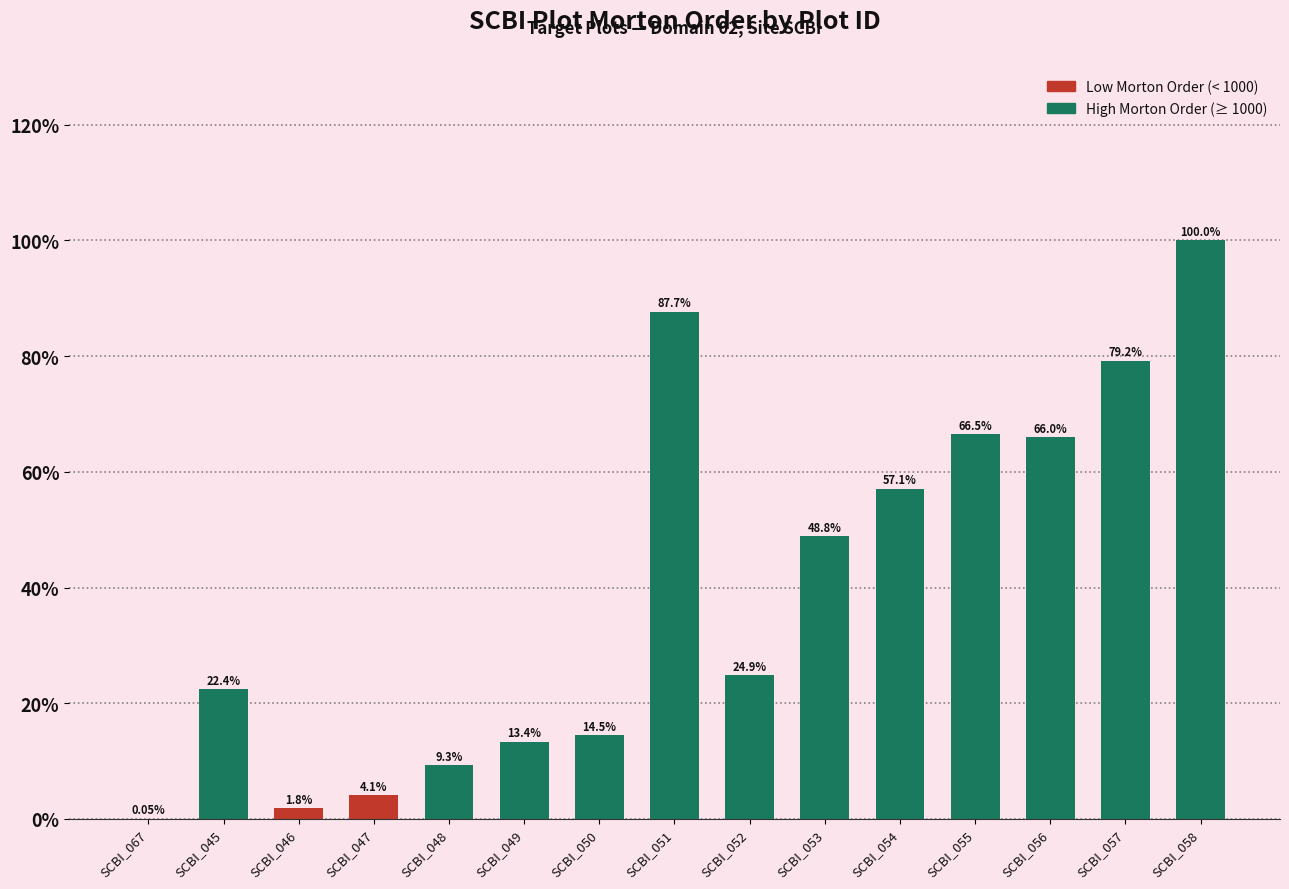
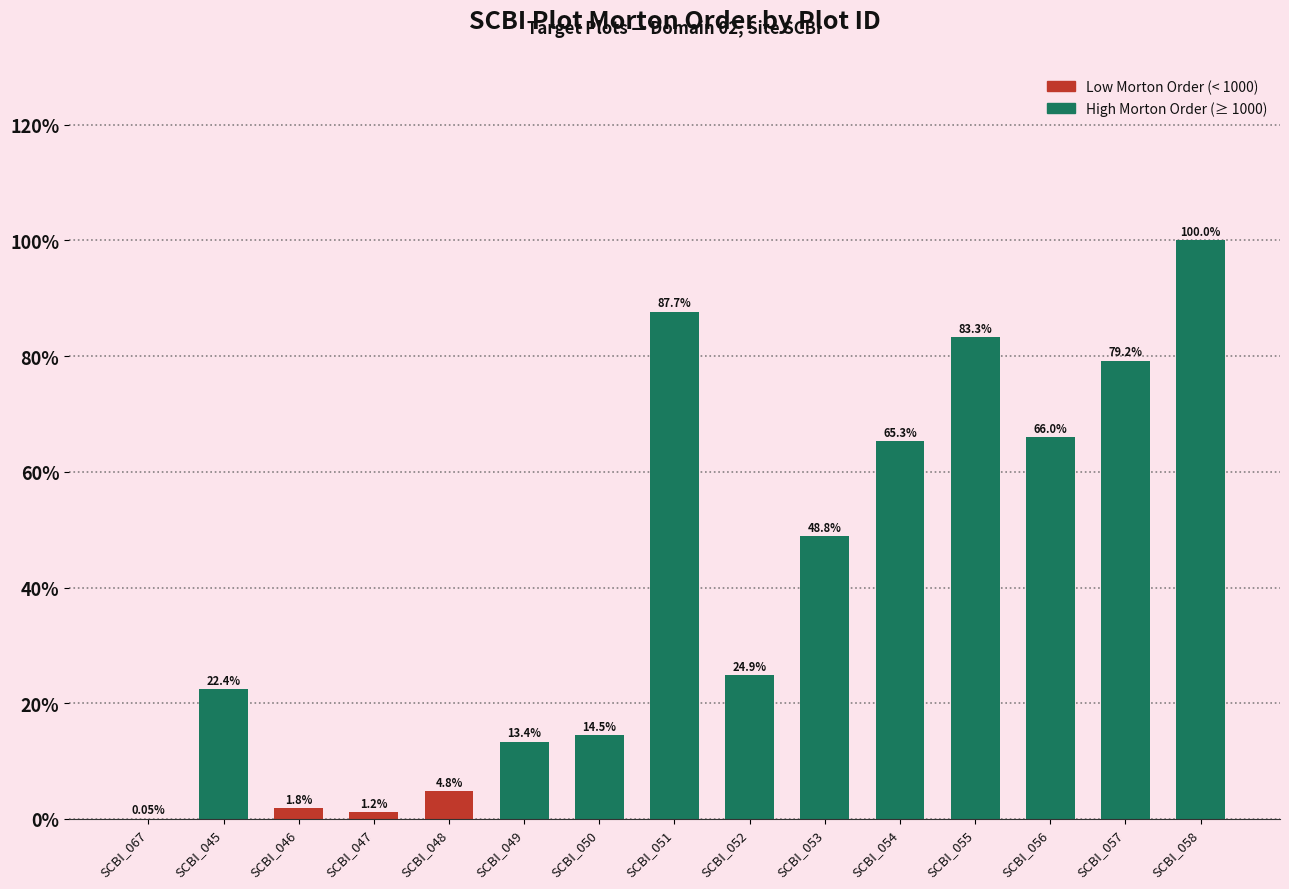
SCBI_047: 4.1% -> 1.2%
SCBI_048: 9.3% -> 4.8%
SCBI_054: 57.1% -> 65.3%
SCBI_055: 66.5% -> 83.3%
